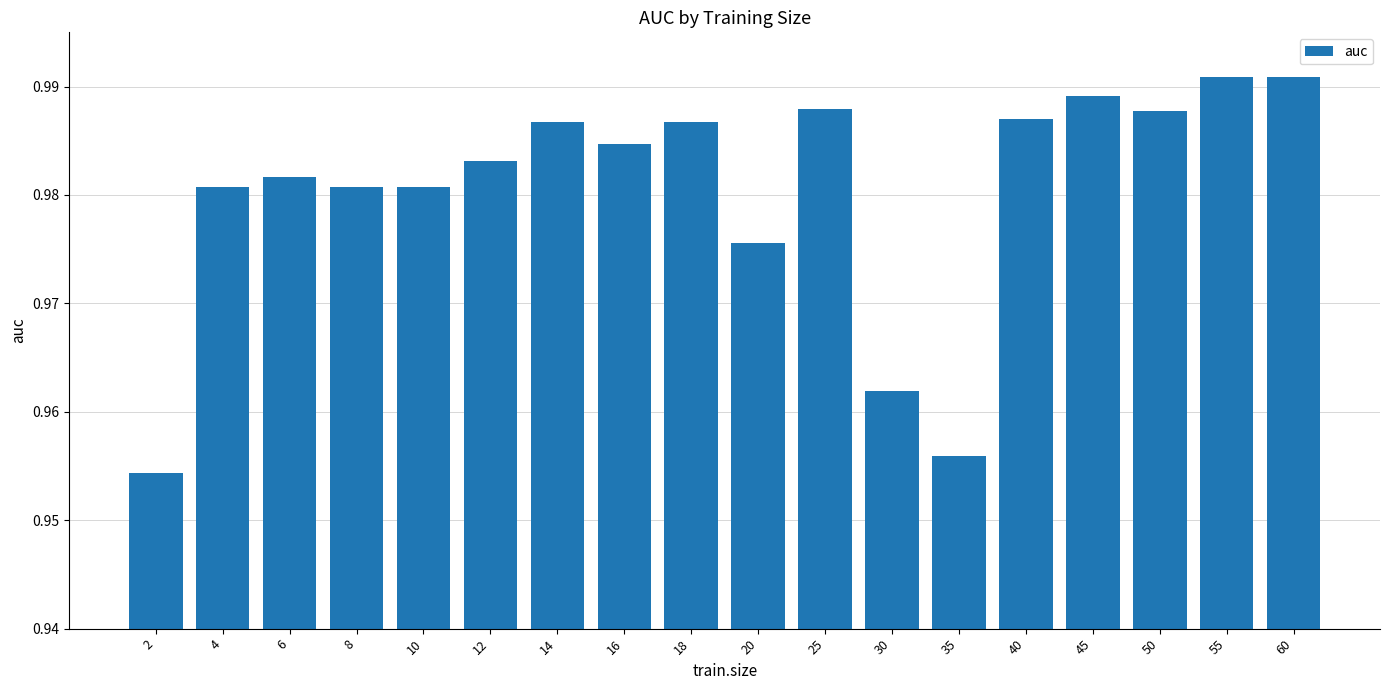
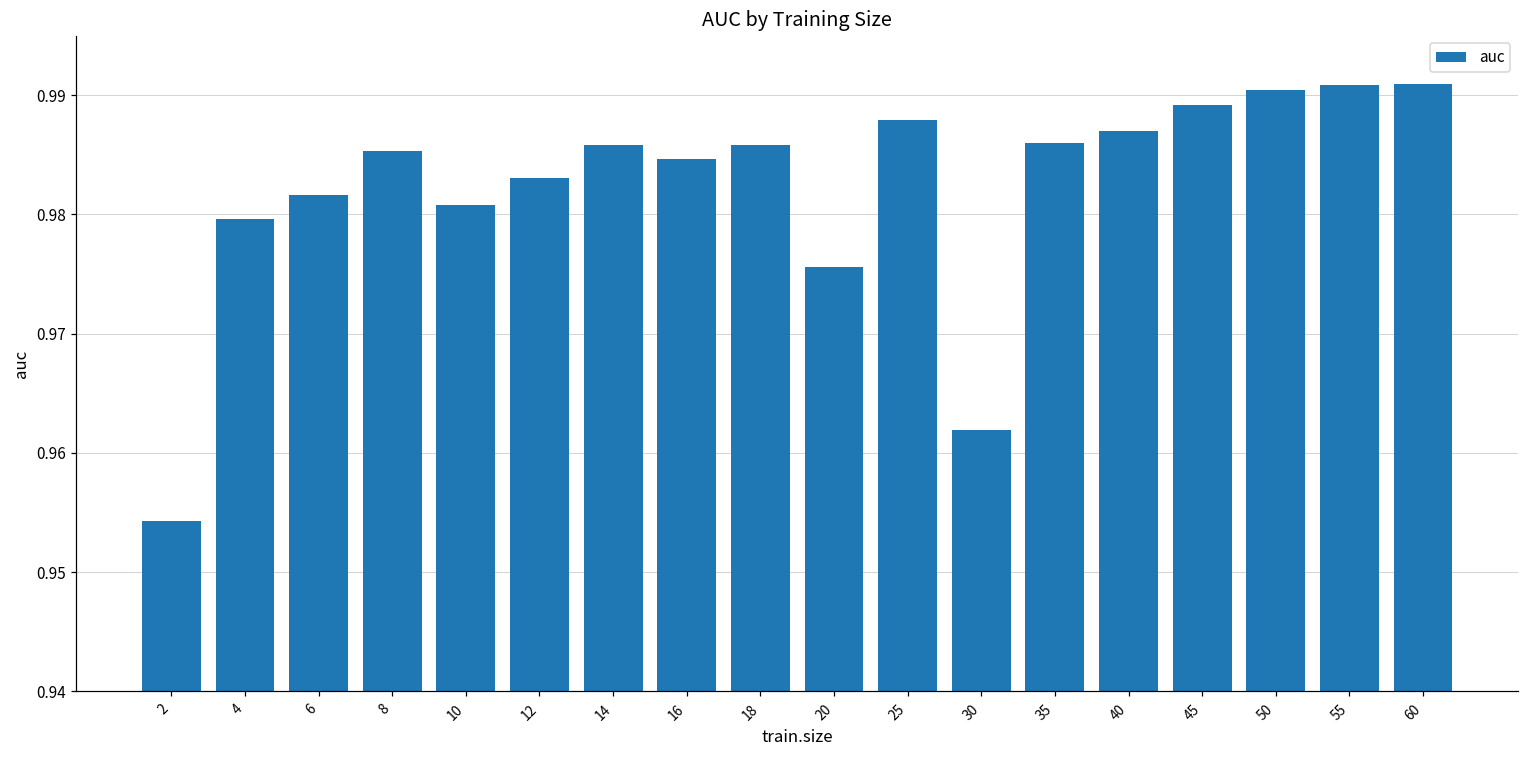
4: 0.9808 -> 0.9796
8: 0.9807 -> 0.9854
14: 0.9867 -> 0.9858
18: 0.9867 -> 0.9858
35: 0.9560 -> 0.9860
50: 0.9877 -> 0.9904
